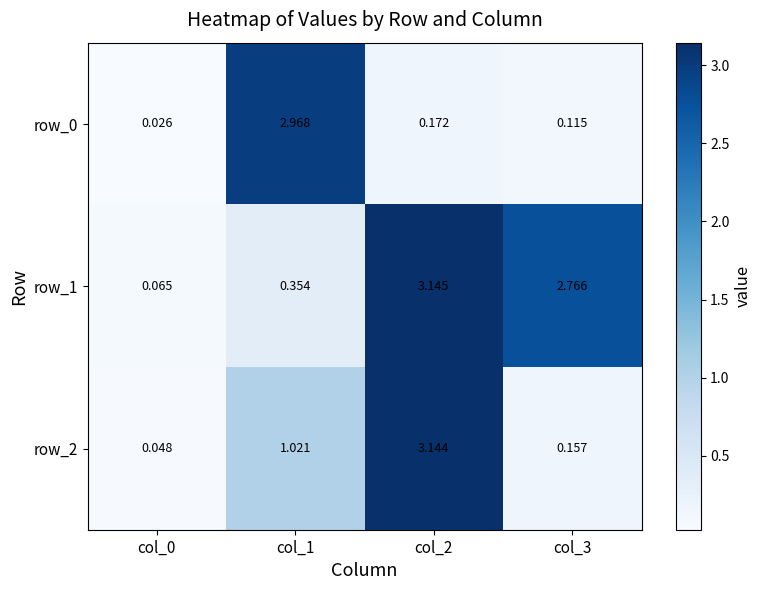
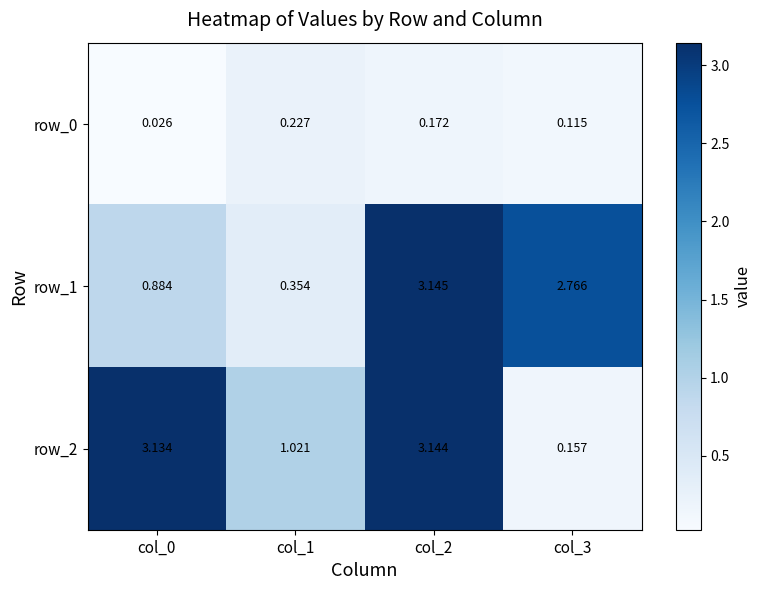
row_0, col_1: 2.968 -> 0.227
row_1, col_0: 0.065 -> 0.884
row_2, col_0: 0.048 -> 3.134
